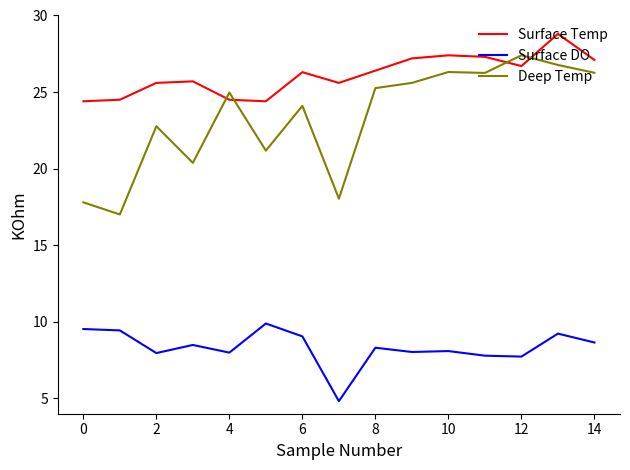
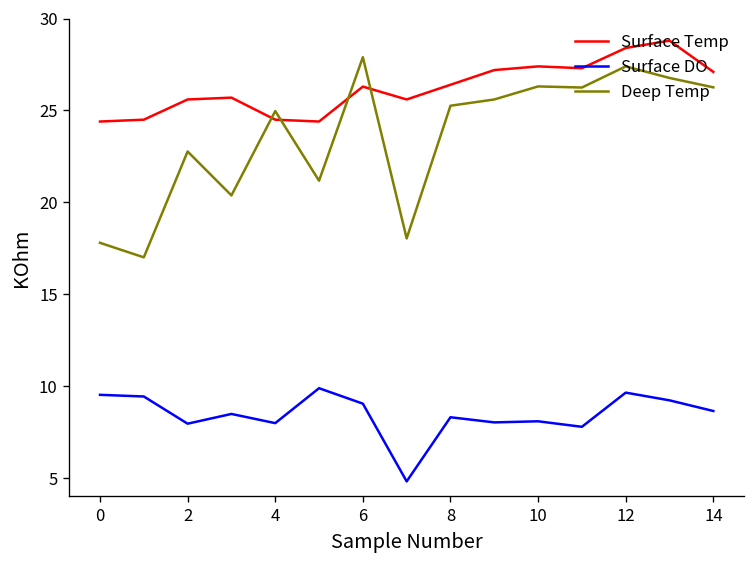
Deep Temp, 6: 24.1 -> 27.9
Surface Temp, 12: 26.7 -> 28.4
Surface DO, 12: 7.7 -> 9.7
